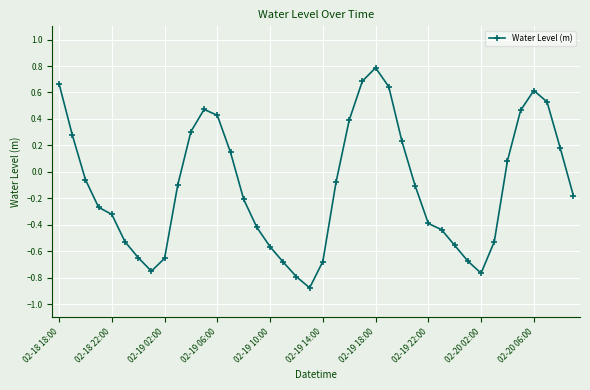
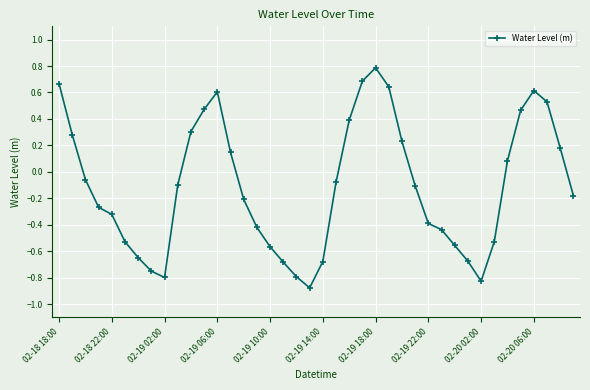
02-19 02:00: -0.65 -> -0.80
02-19 06:00: 0.43 -> 0.61
02-20 02:00: -0.77 -> -0.83
